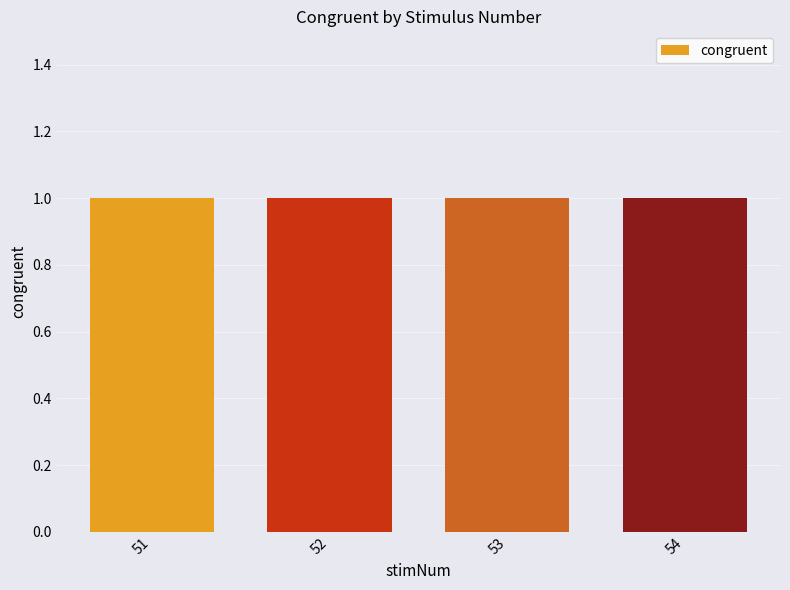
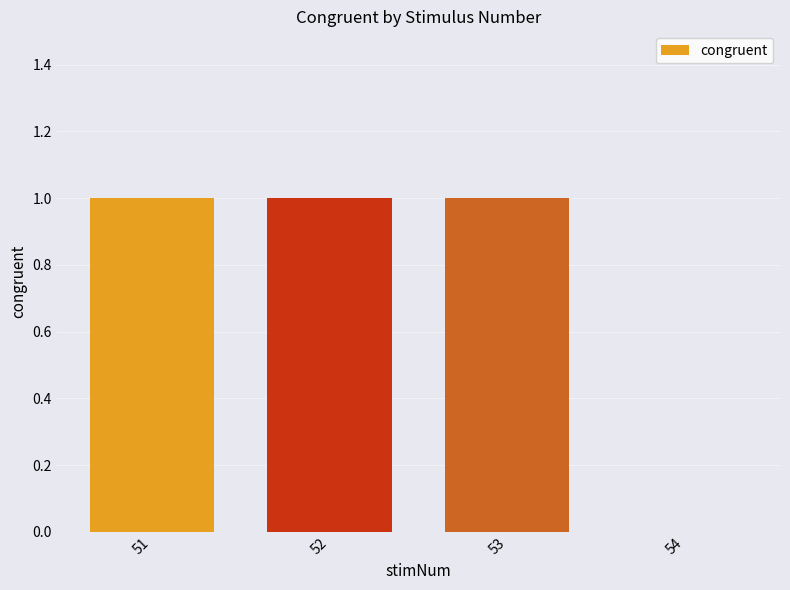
54: 1 -> 0
